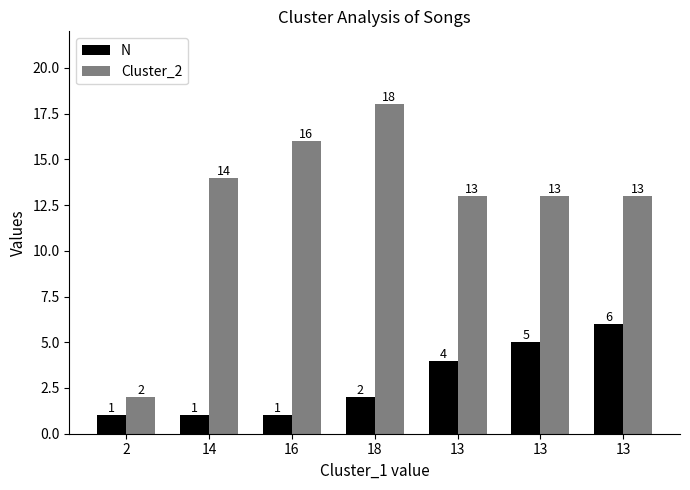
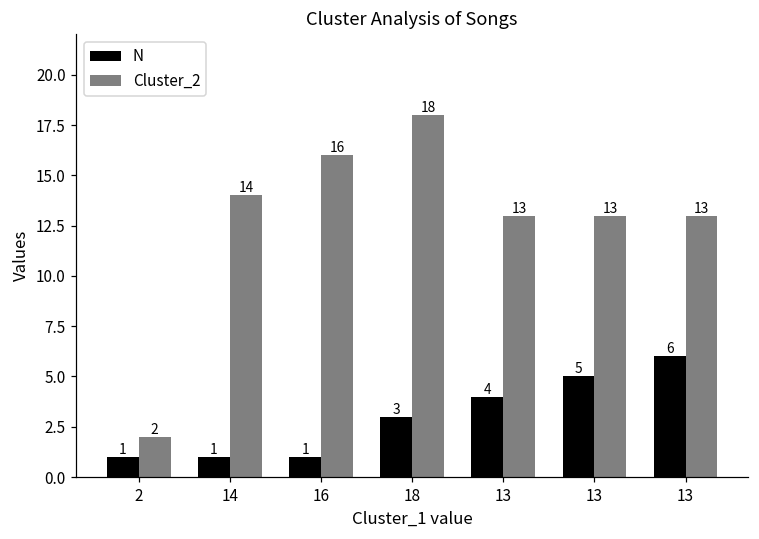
N, 18: 2 -> 3
